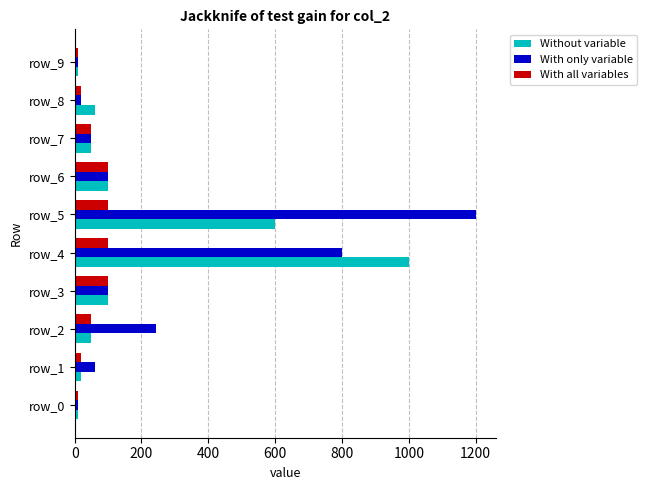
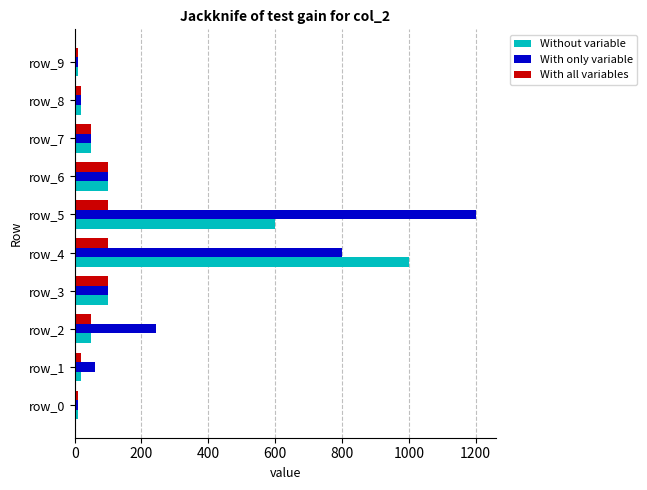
Without variable, row_8: 60 -> 20
